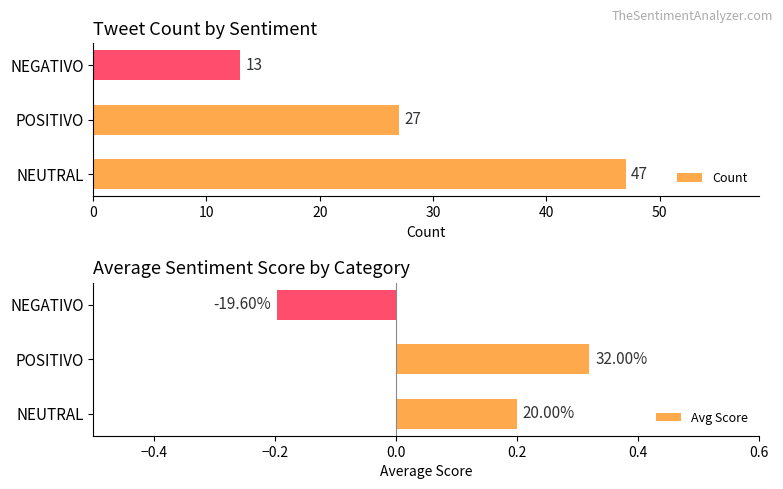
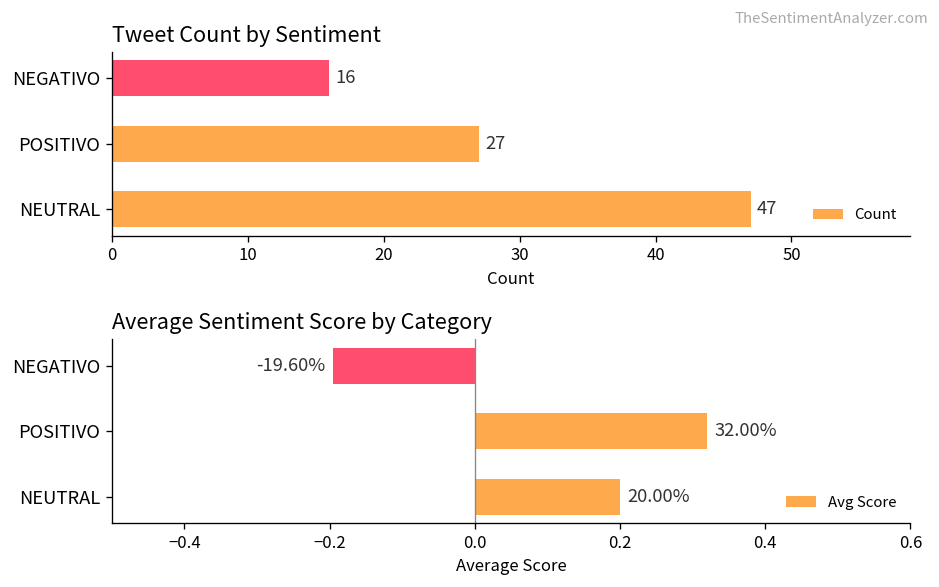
Tweet Count by Sentiment, NEGATIVO: 13 -> 16
